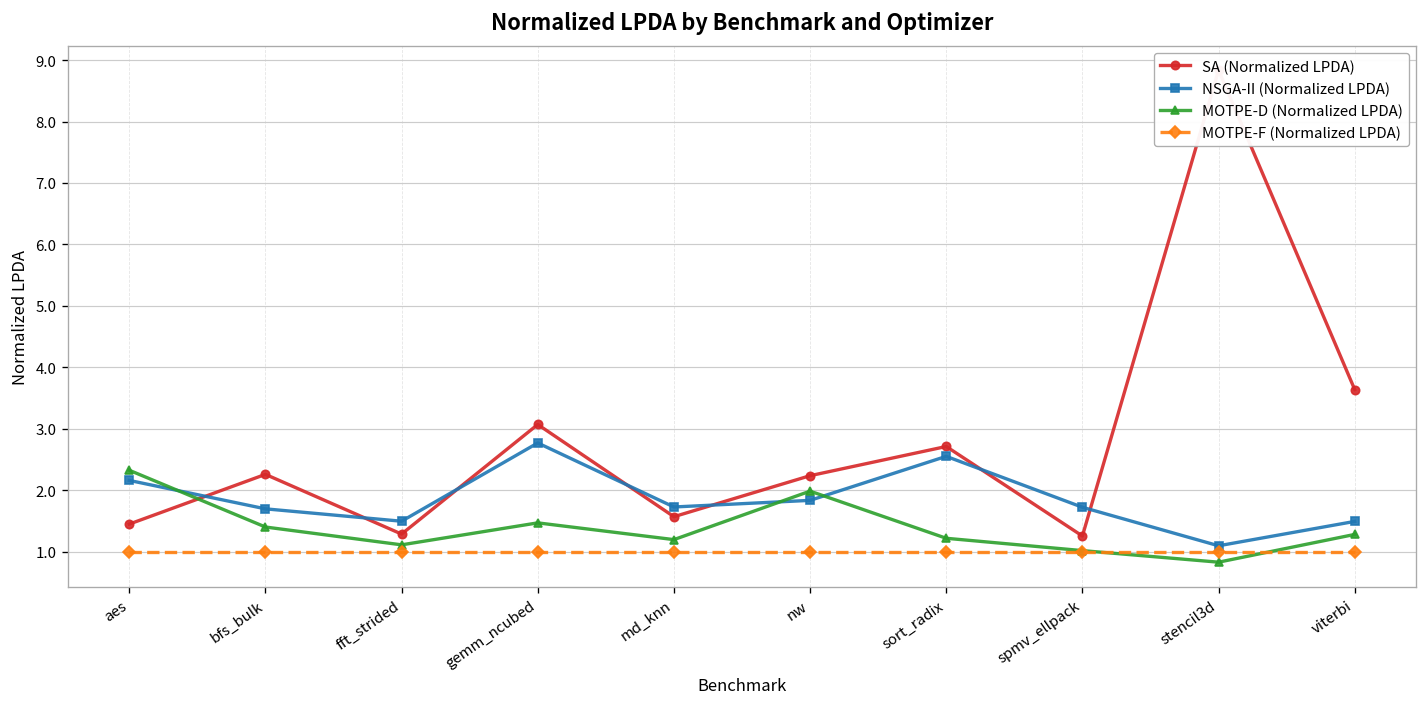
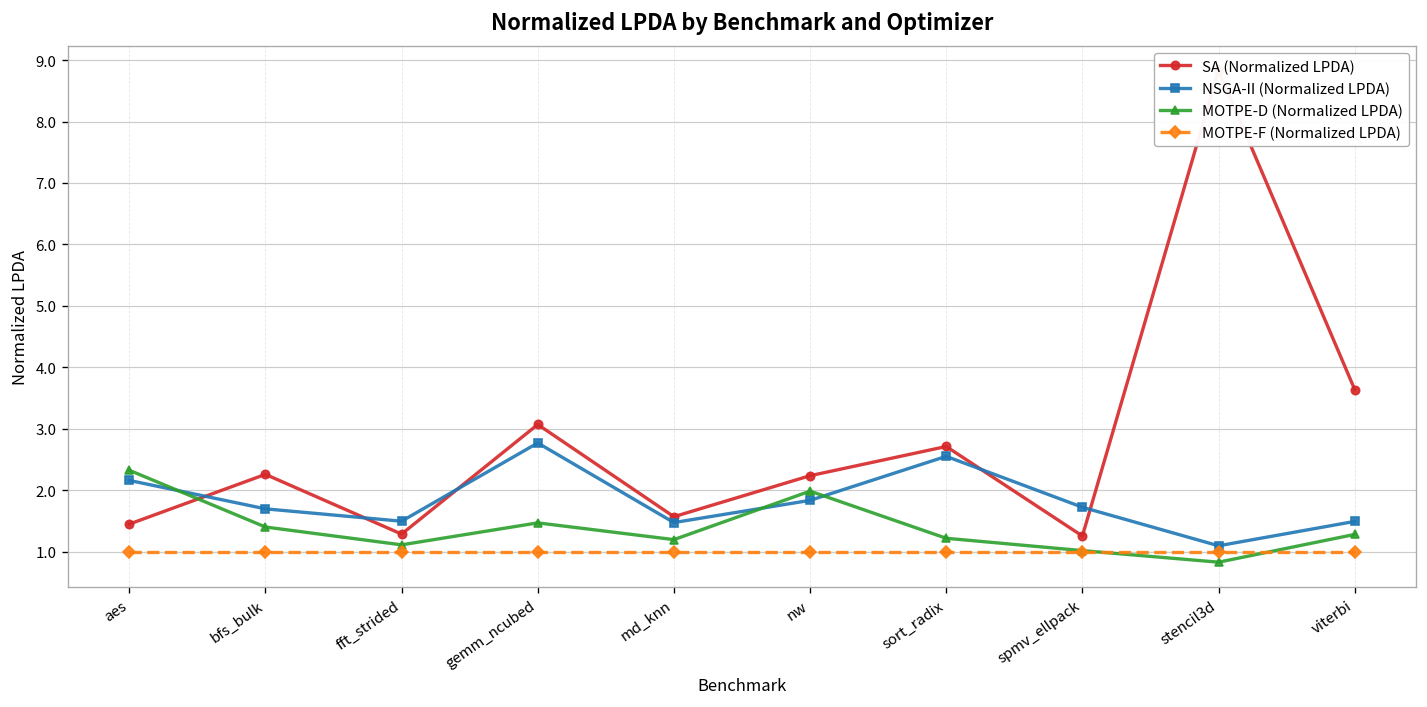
NSGA-II (Normalized LPDA), md_knn: 1.7 -> 1.5
